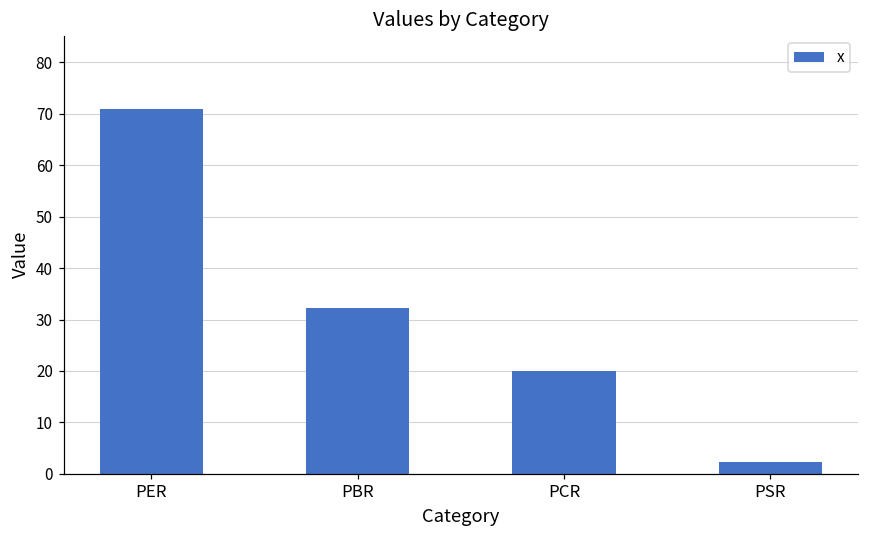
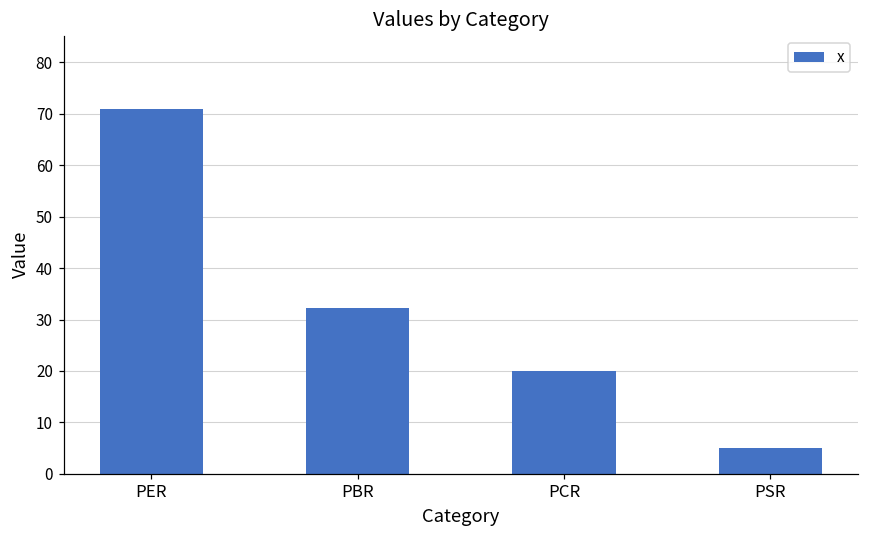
PSR: 2 -> 5
